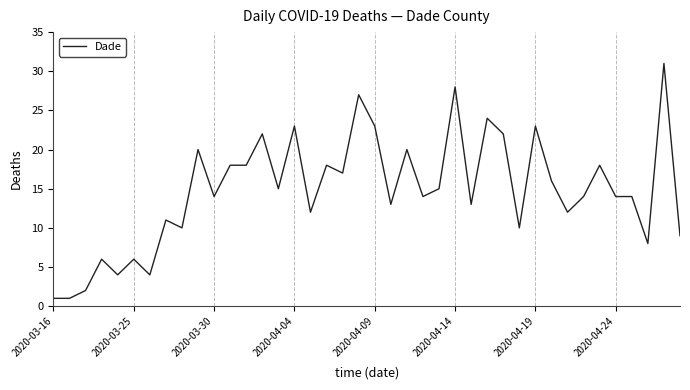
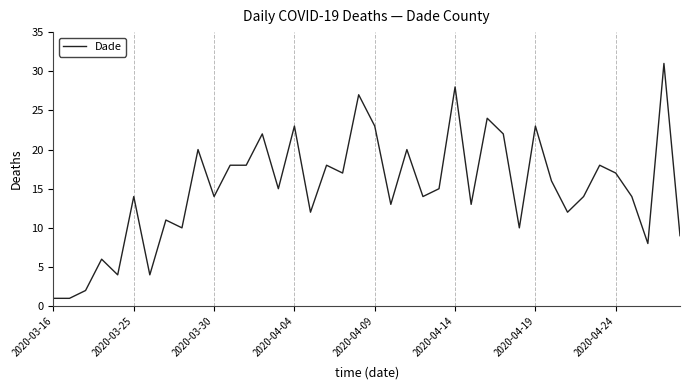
2020-03-25: 6 -> 14
2020-04-24: 14 -> 17
